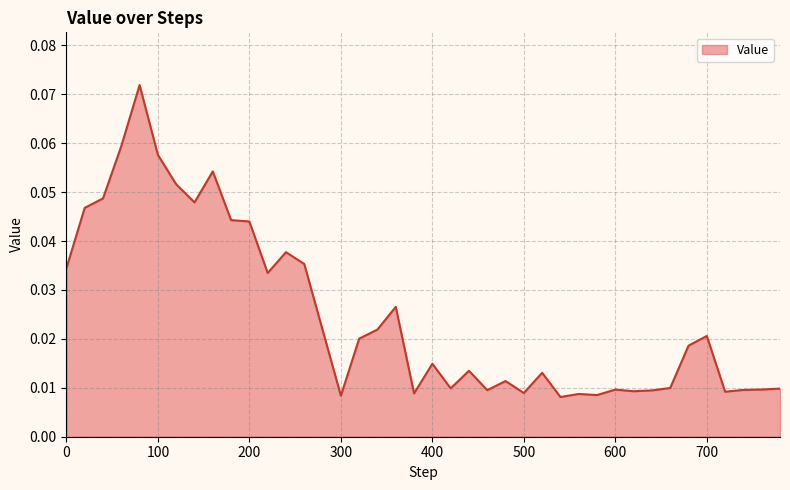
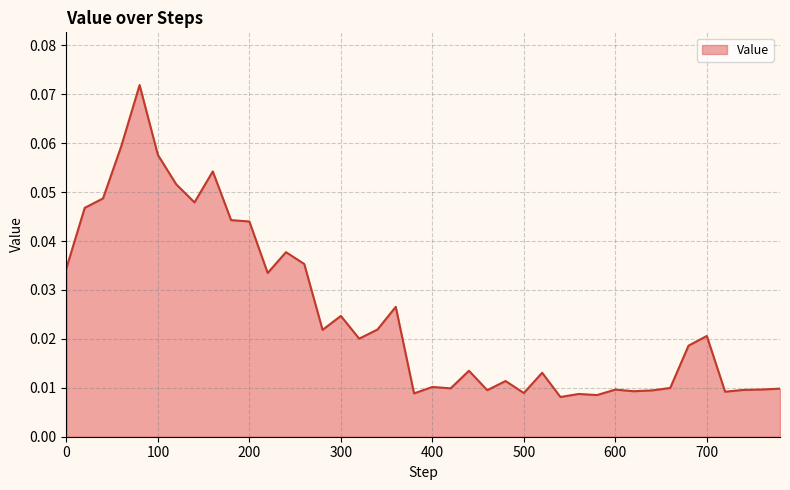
300: 0.008 -> 0.025
400: 0.015 -> 0.010
